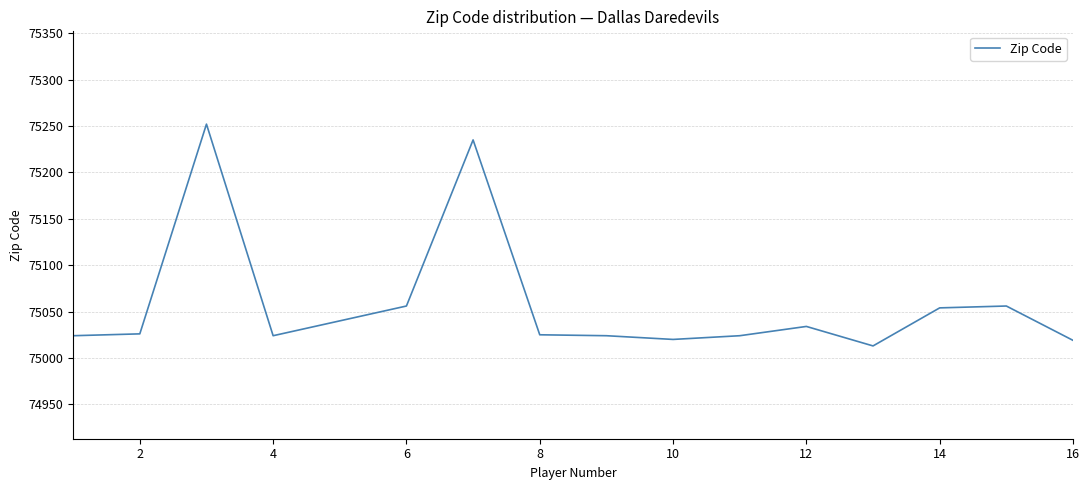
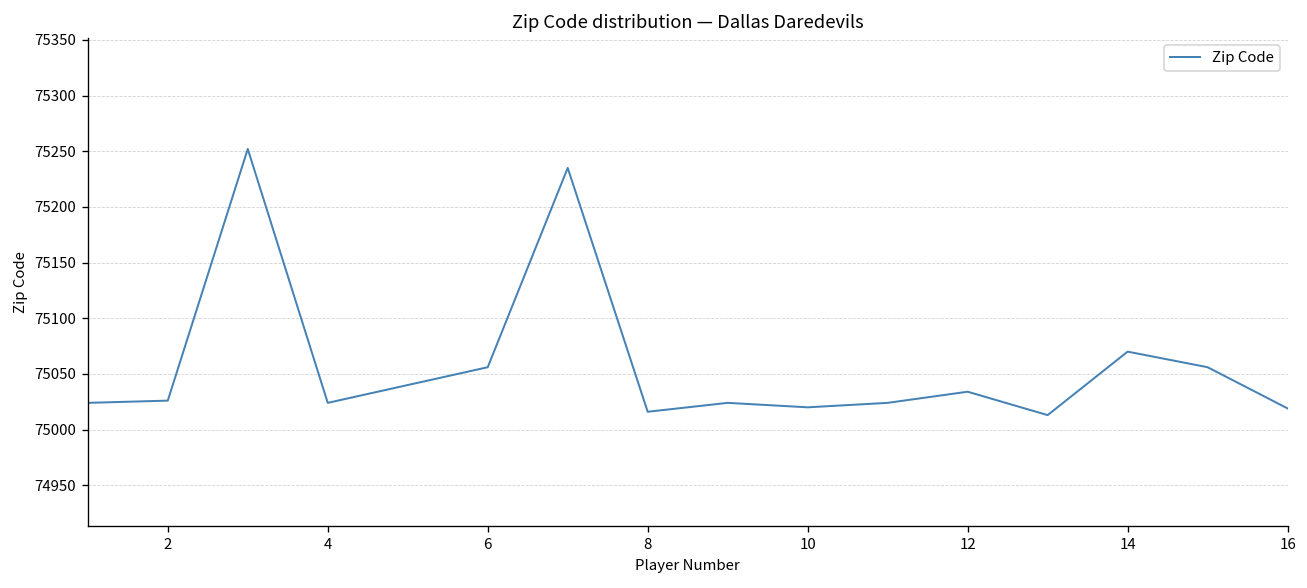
8: 75030 -> 75020
14: 75050 -> 75070
